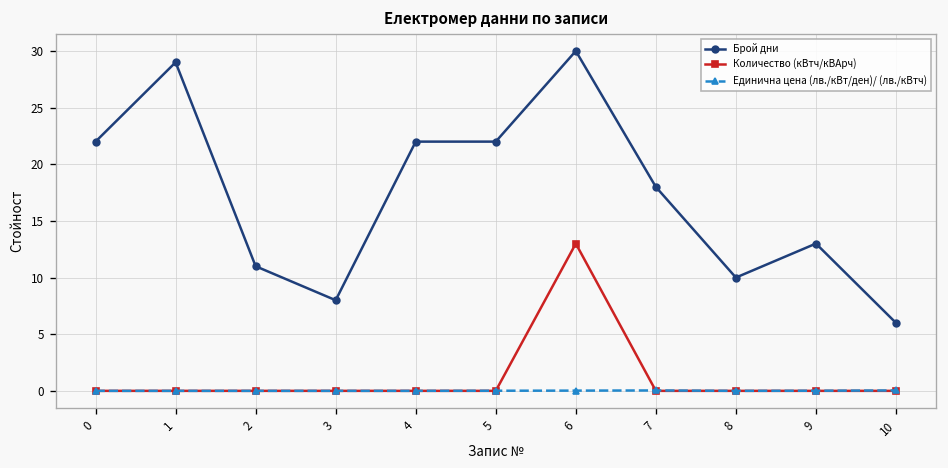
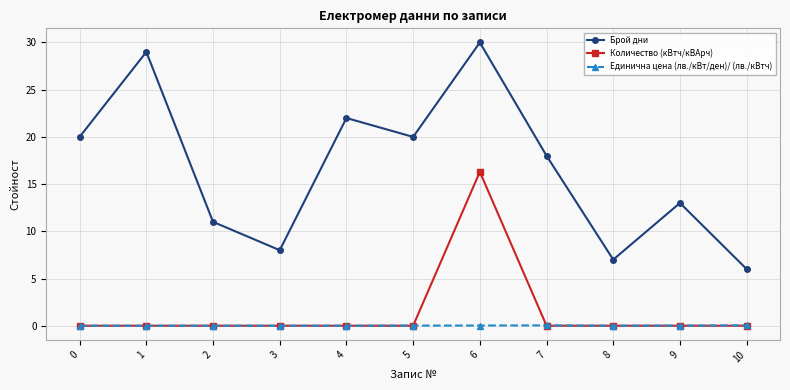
Брой дни, 0: 22 -> 20
Брой дни, 5: 22 -> 20
Количество (кВтч/кВАрч), 6: 13 -> 16
Брой дни, 8: 10 -> 7
